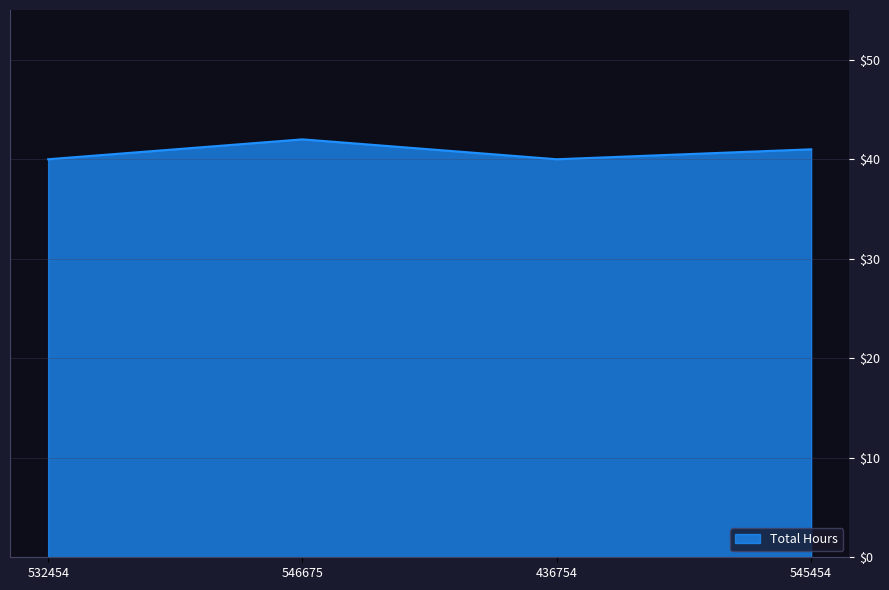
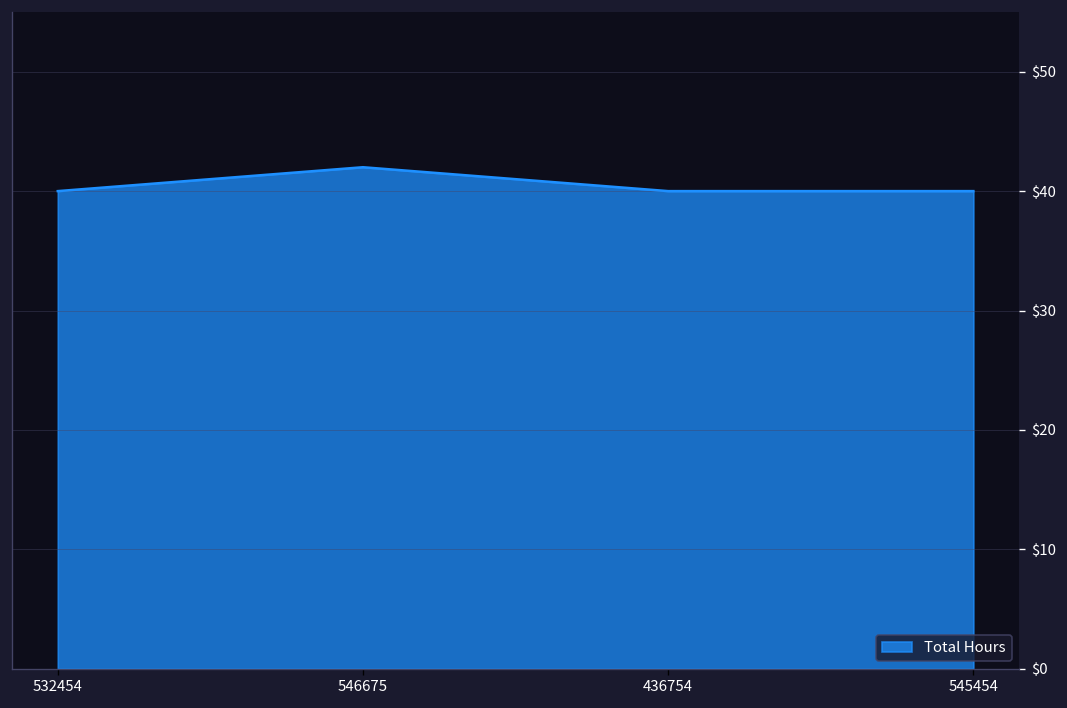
545454: $41 -> $40
